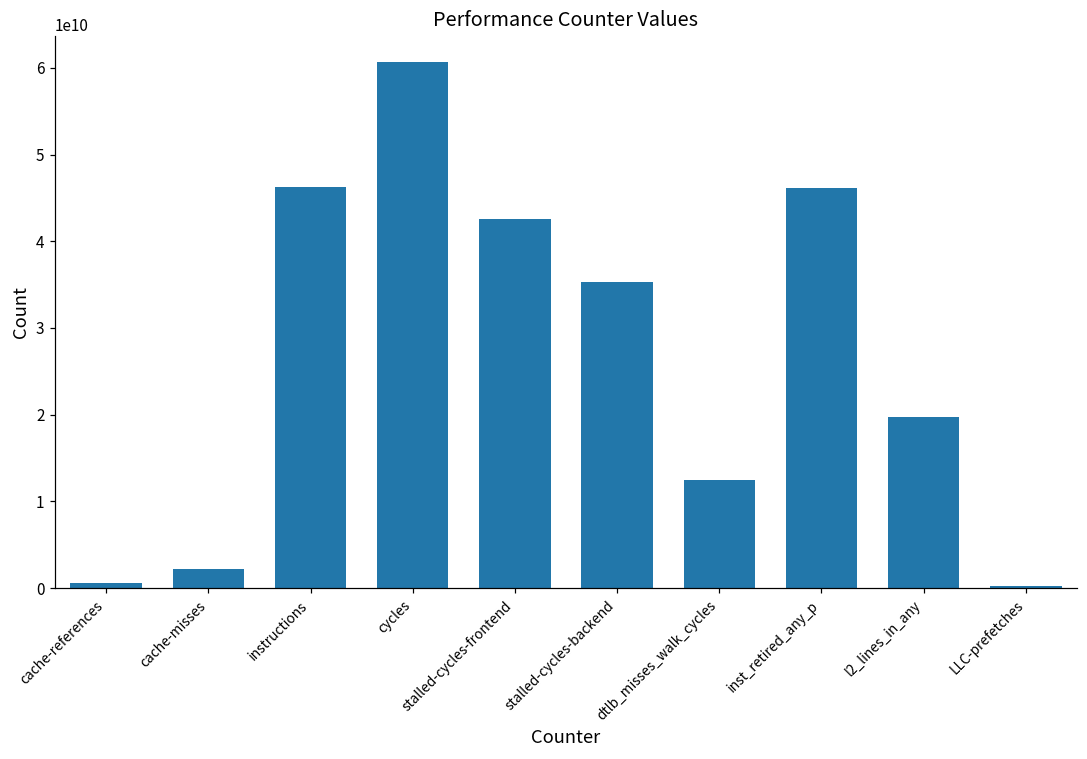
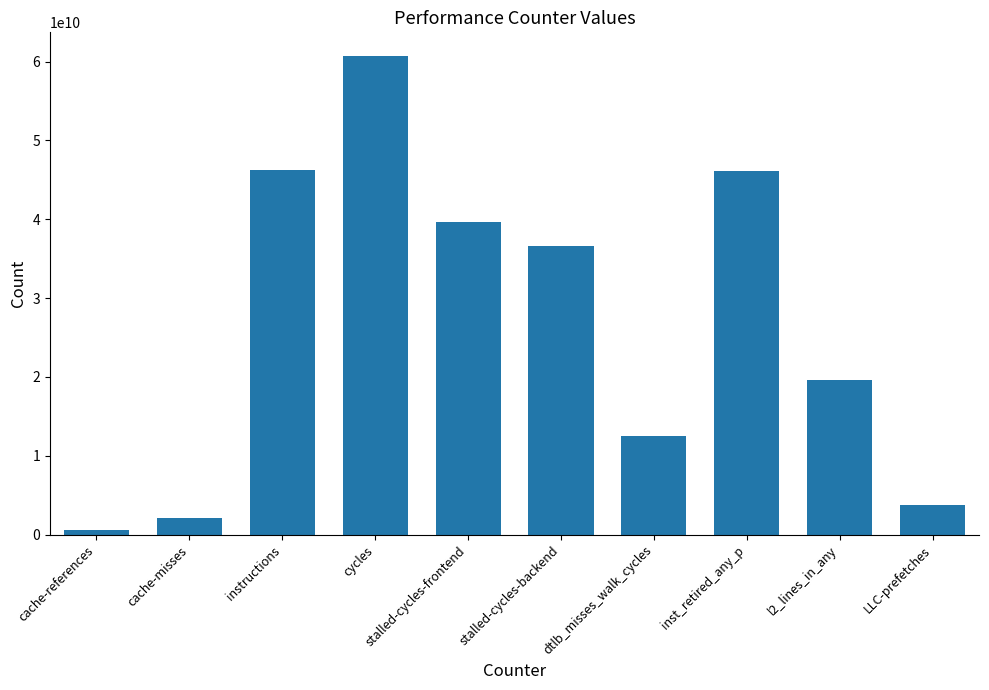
stalled-cycles-frontend: 43000000000 -> 40000000000
stalled-cycles-backend: 35000000000 -> 37000000000
LLC-prefetches: 0 -> 4000000000
